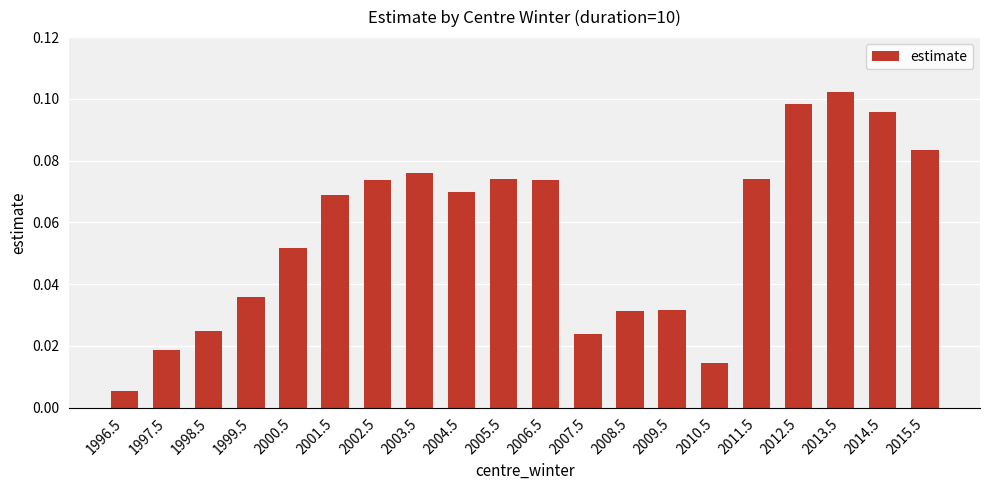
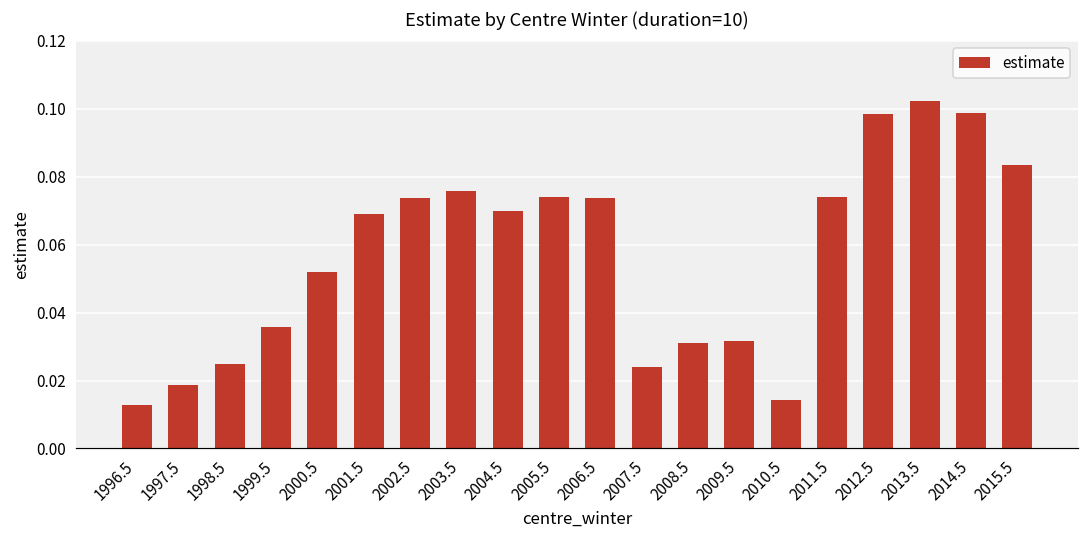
1996.5: 0.005 -> 0.013
2014.5: 0.096 -> 0.099
